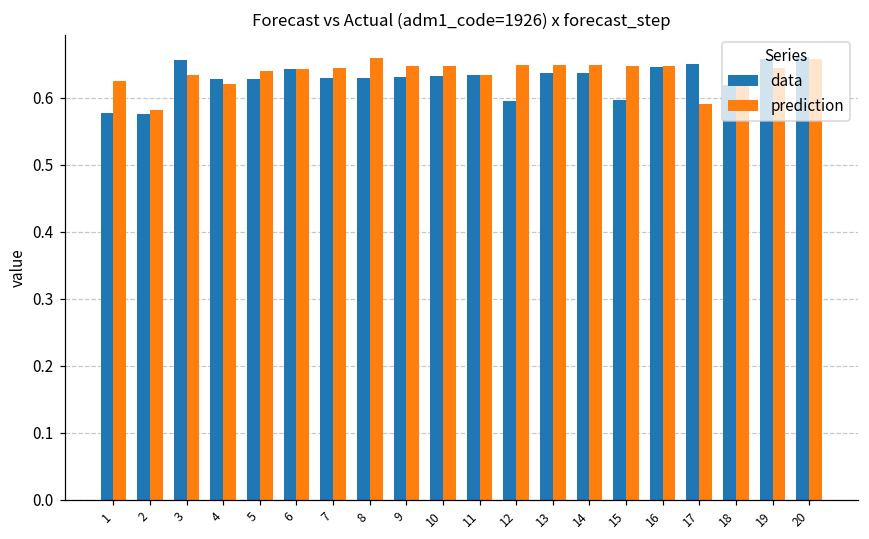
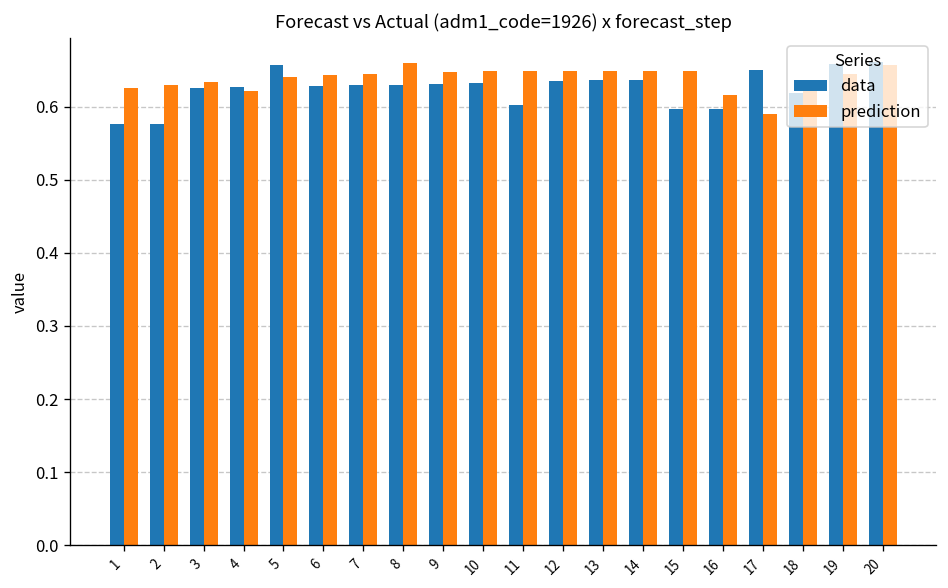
prediction, 2: 0.58 -> 0.63
data, 3: 0.66 -> 0.63
data, 5: 0.63 -> 0.66
data, 6: 0.64 -> 0.63
data, 11: 0.63 -> 0.60
prediction, 11: 0.63 -> 0.65
data, 12: 0.59 -> 0.64
data, 16: 0.65 -> 0.60
prediction, 16: 0.65 -> 0.62
